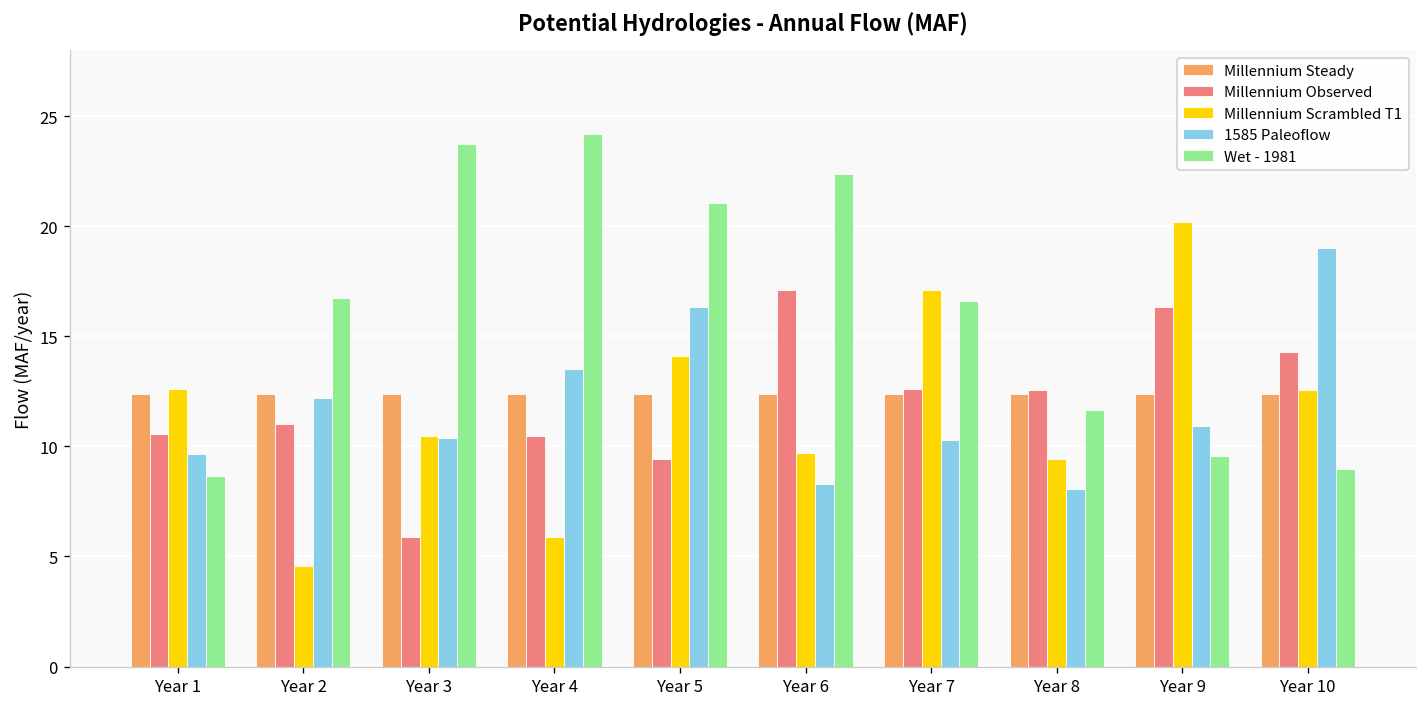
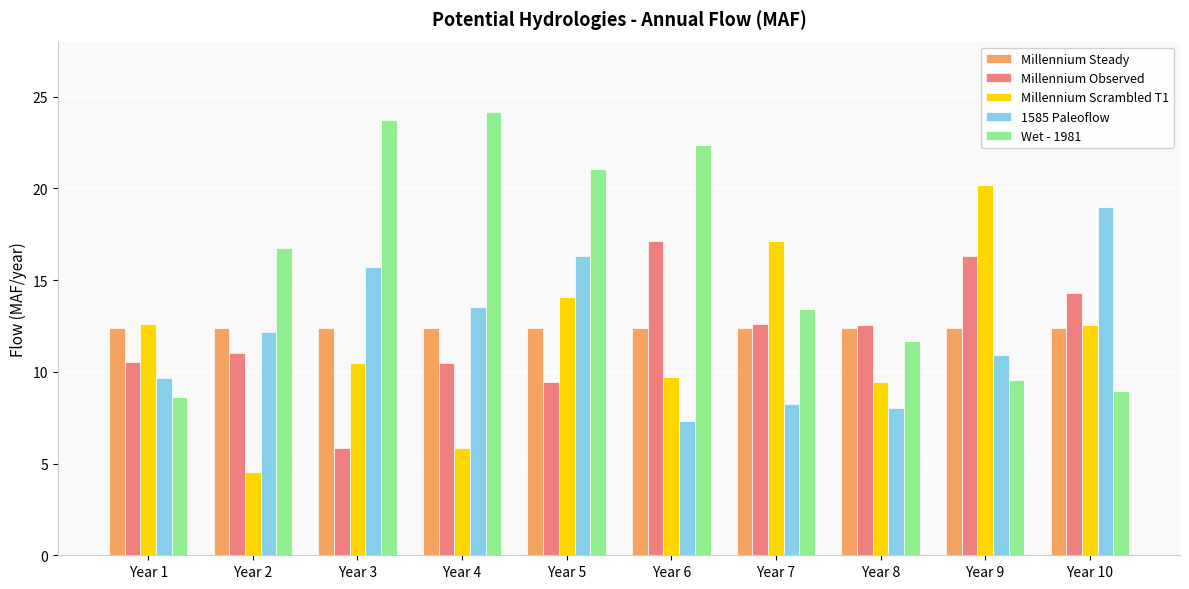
1585 Paleoflow, Year 3: 10.4 -> 15.7
1585 Paleoflow, Year 6: 8.3 -> 7.3
1585 Paleoflow, Year 7: 10.3 -> 8.2
Wet - 1981, Year 7: 16.6 -> 13.4
